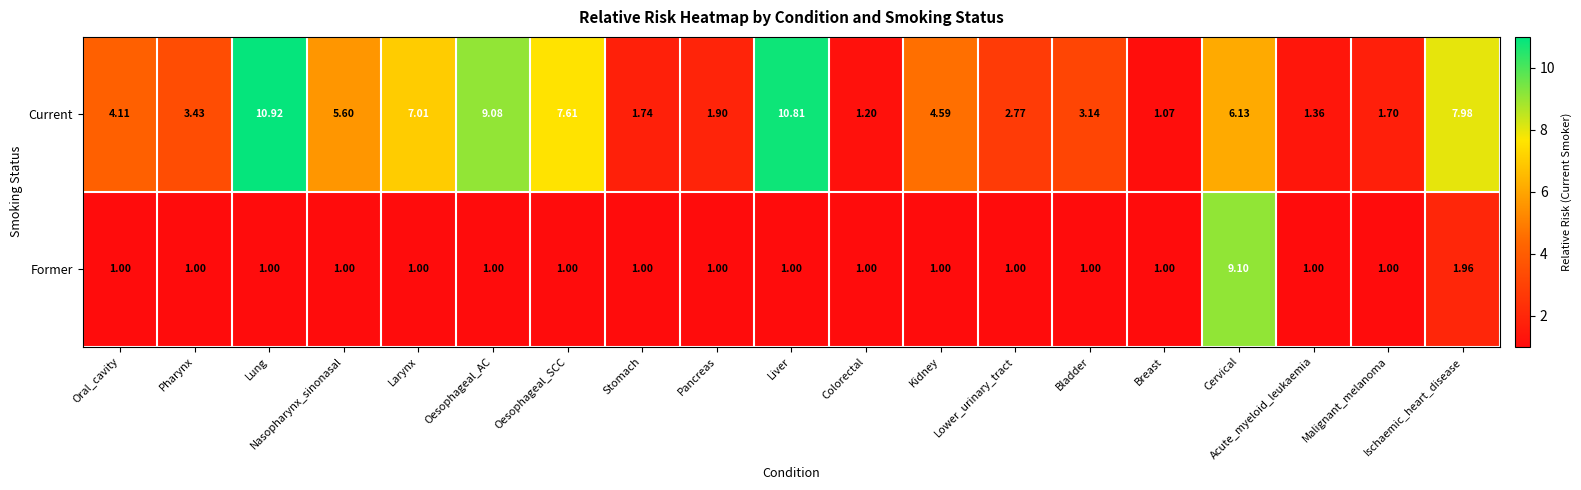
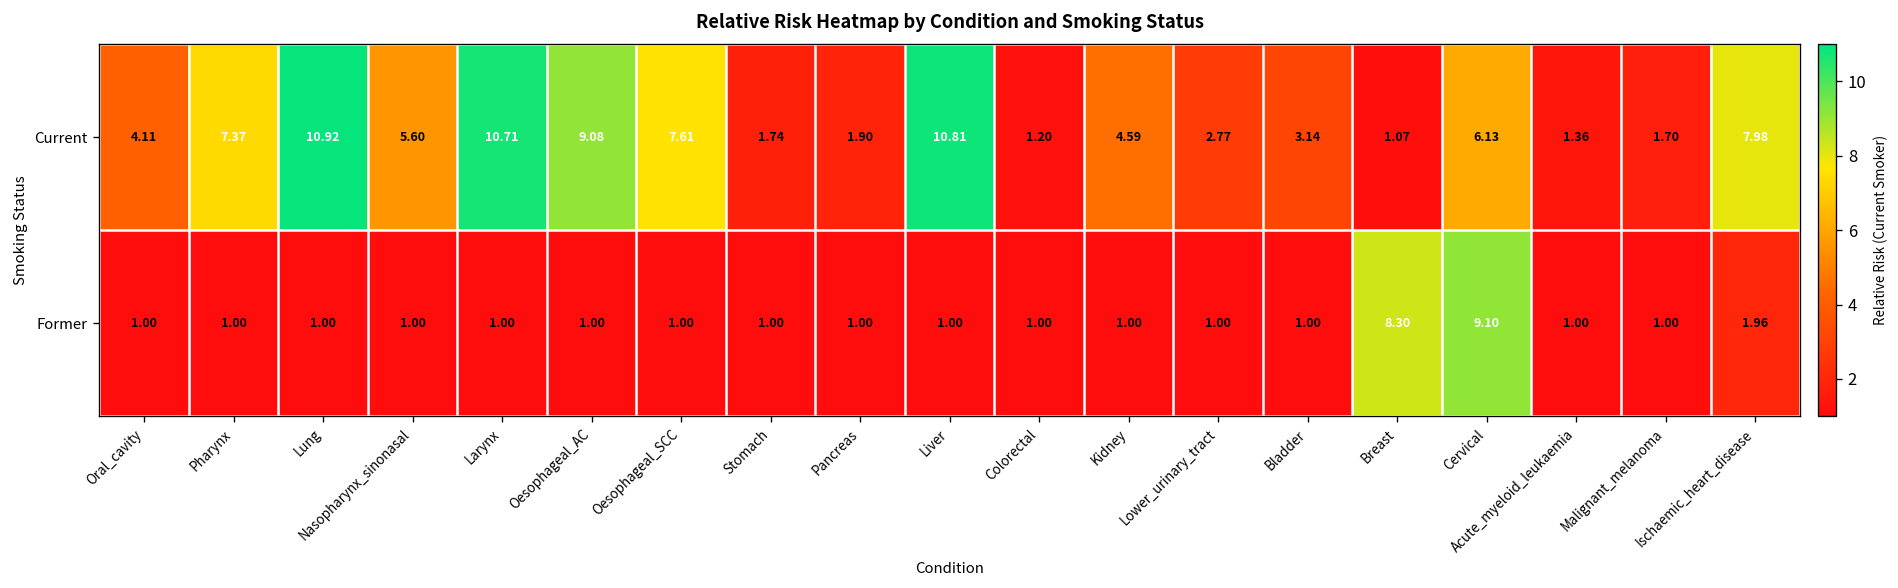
Current, Pharynx: 3.43 -> 7.37
Current, Larynx: 7.01 -> 10.71
Former, Breast: 1.00 -> 8.30
